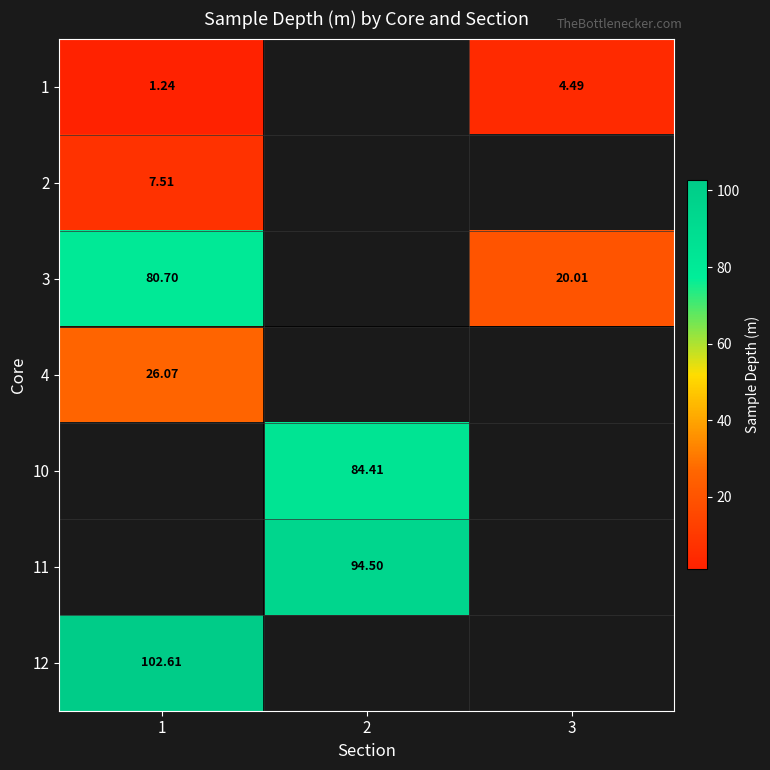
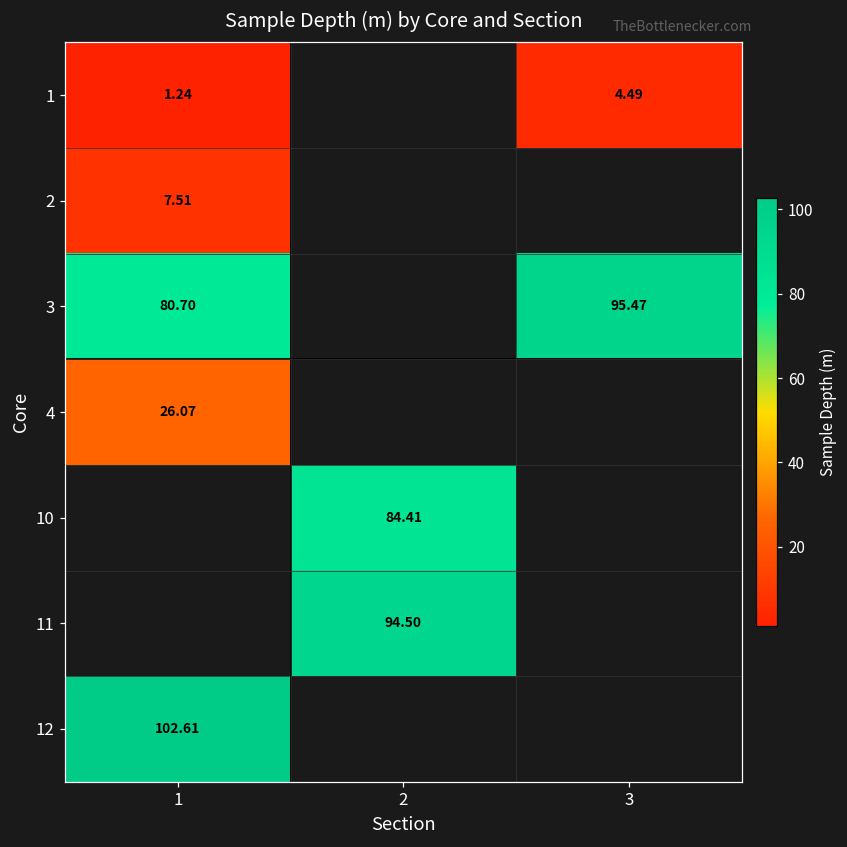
3, 3: 20.01 -> 95.47
